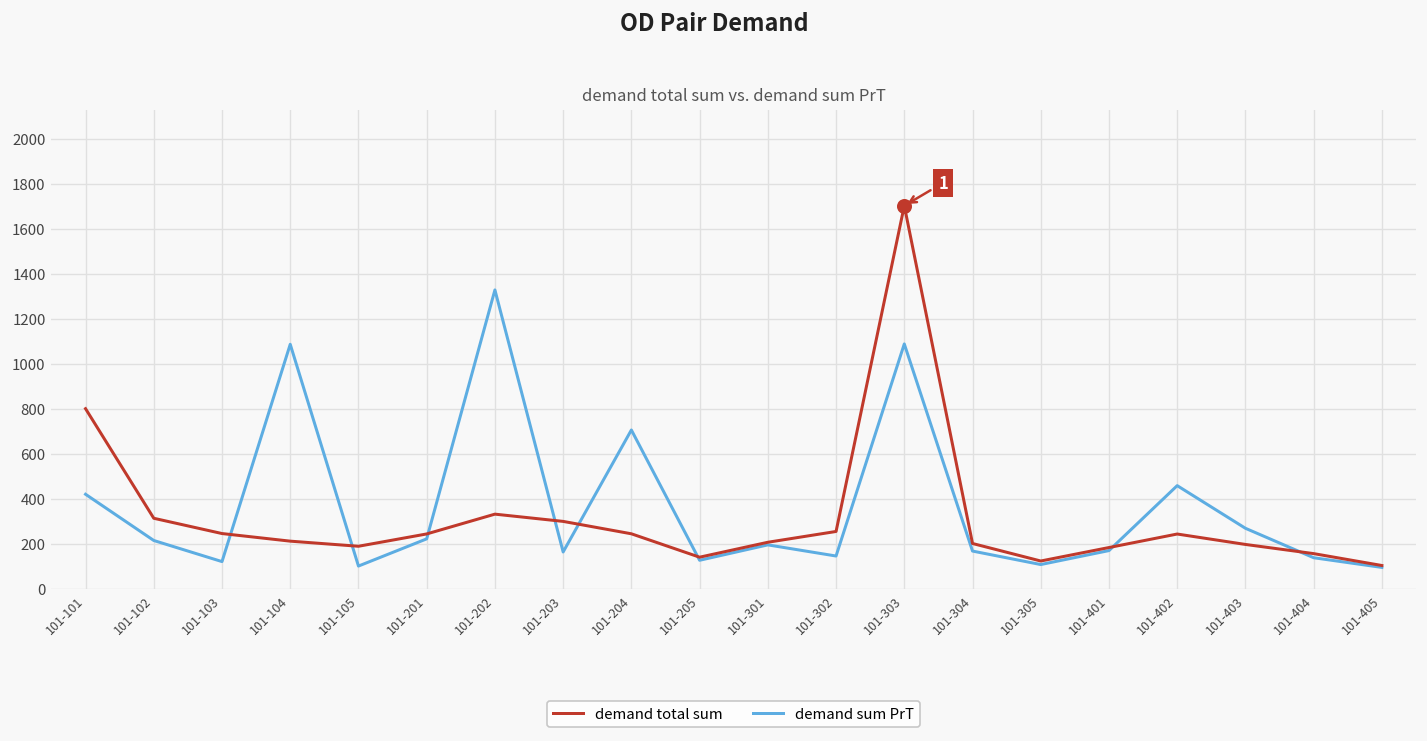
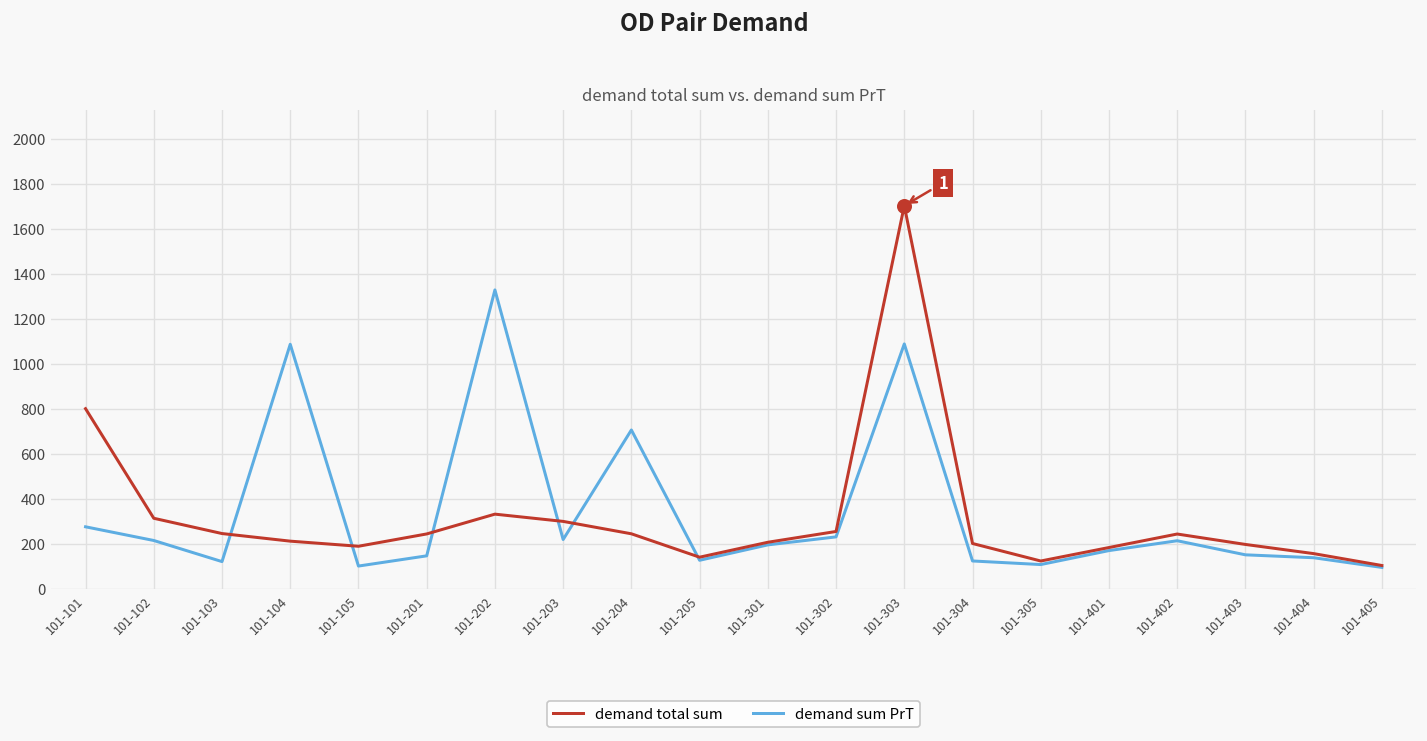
demand sum PrT, 101-101: 420 -> 270
demand sum PrT, 101-201: 220 -> 150
demand sum PrT, 101-203: 160 -> 220
demand sum PrT, 101-302: 140 -> 230
demand sum PrT, 101-304: 170 -> 120
demand sum PrT, 101-402: 460 -> 210
demand sum PrT, 101-403: 270 -> 150
